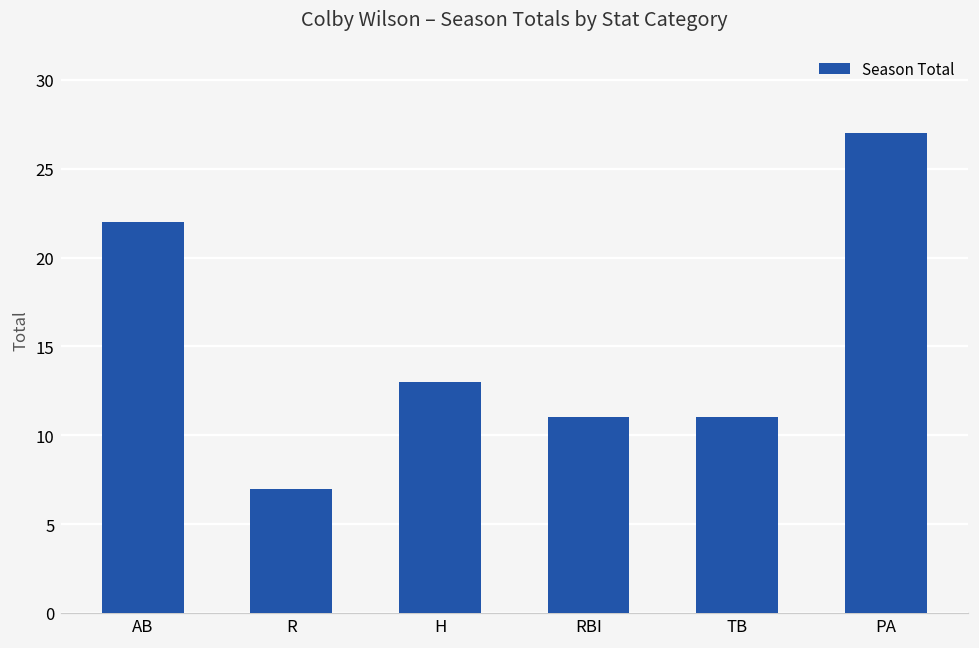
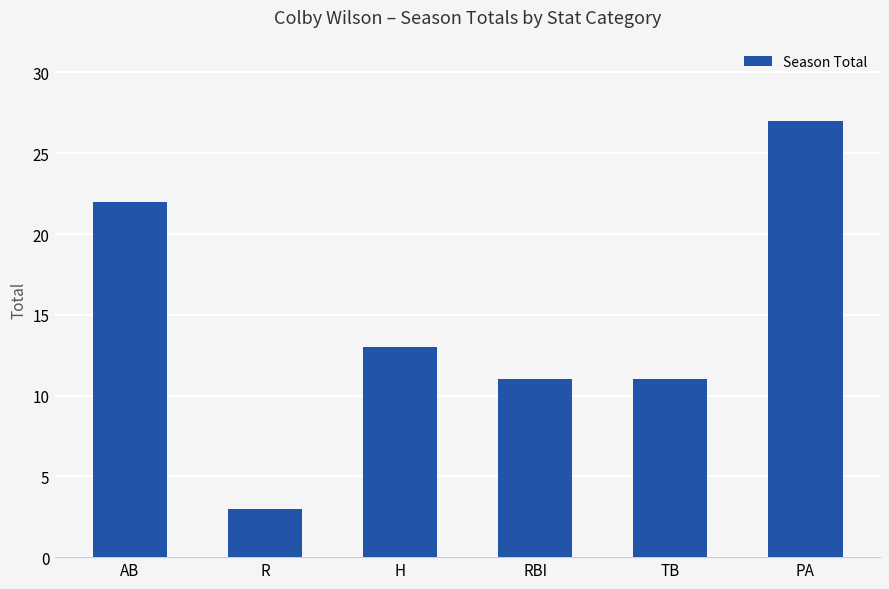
R: 7 -> 3
